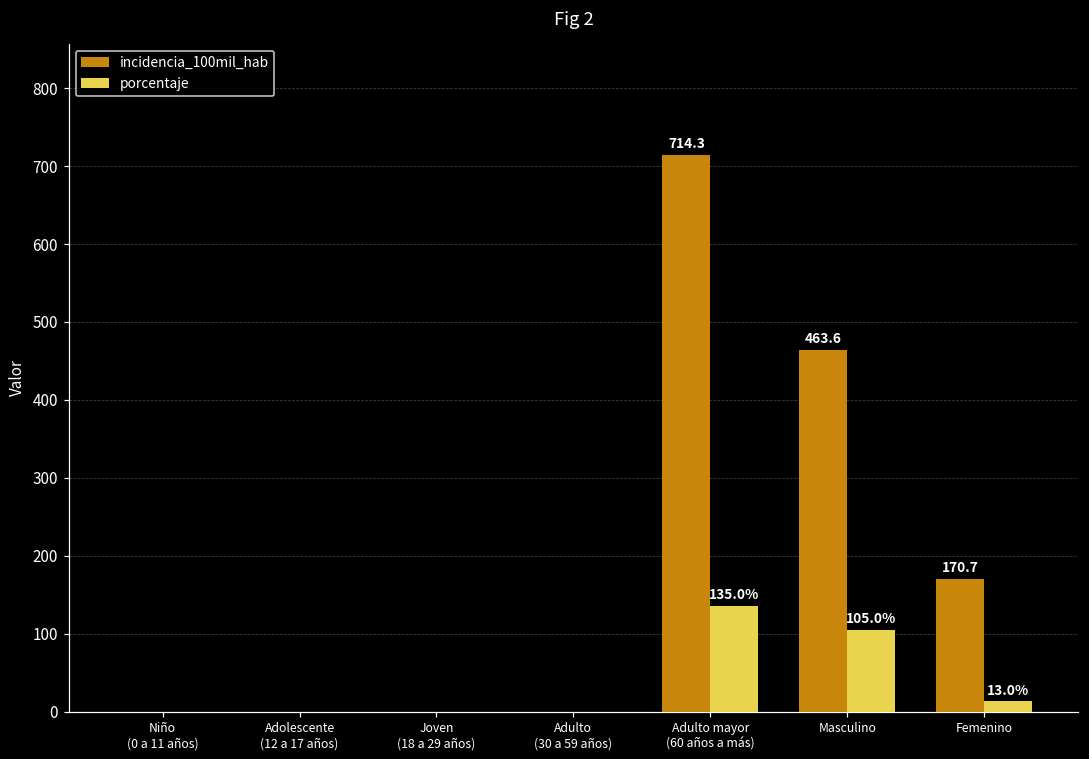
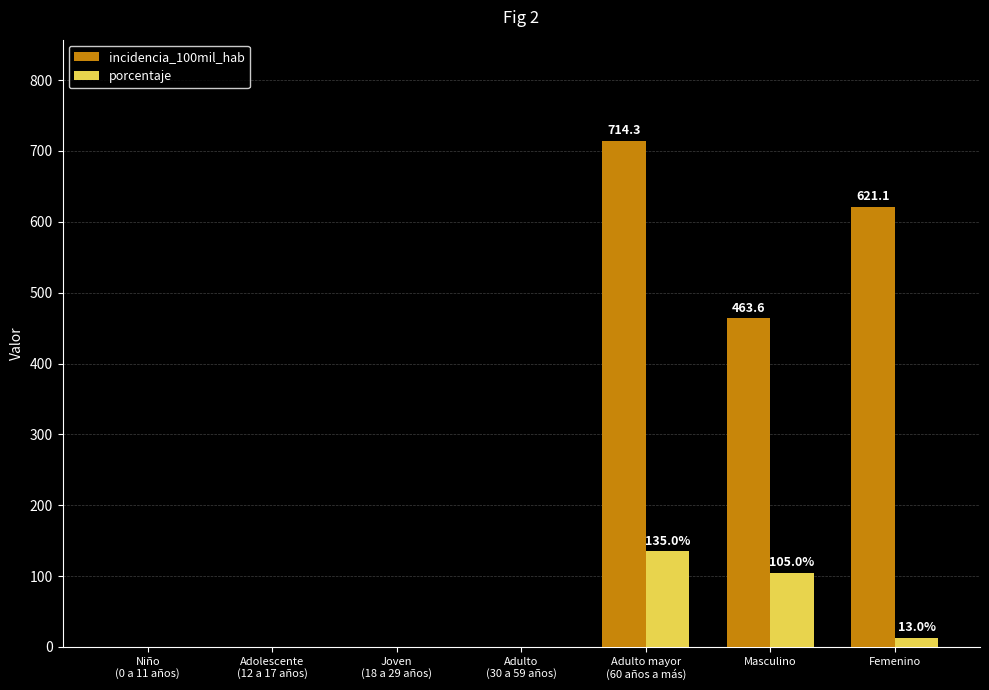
incidencia_100mil_hab, Femenino: 170.7 -> 621.1
